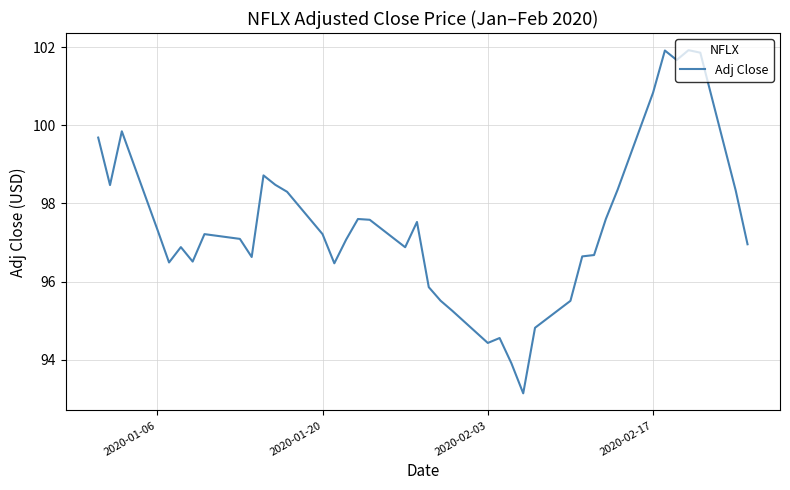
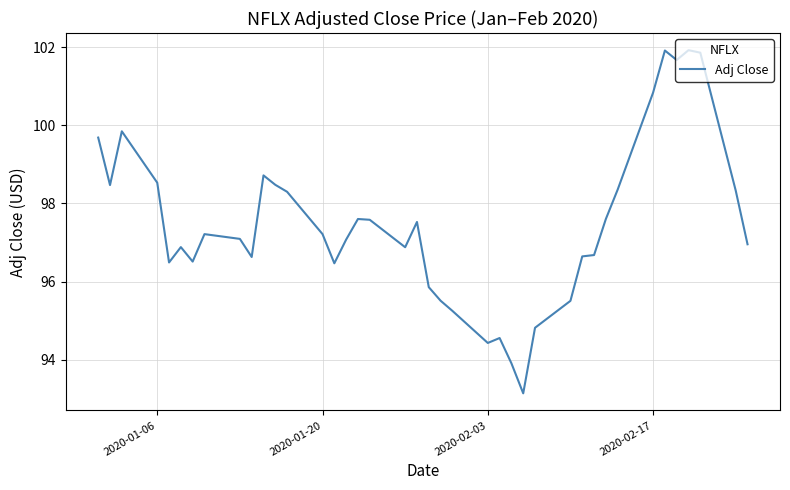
2020-01-06: 97.3 -> 98.5
